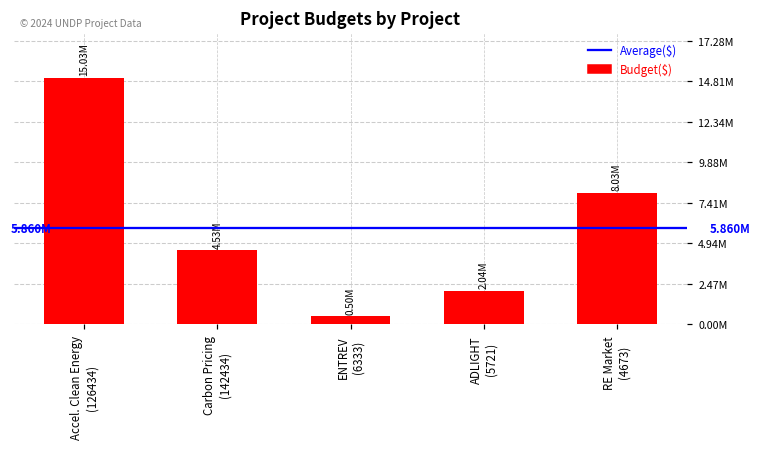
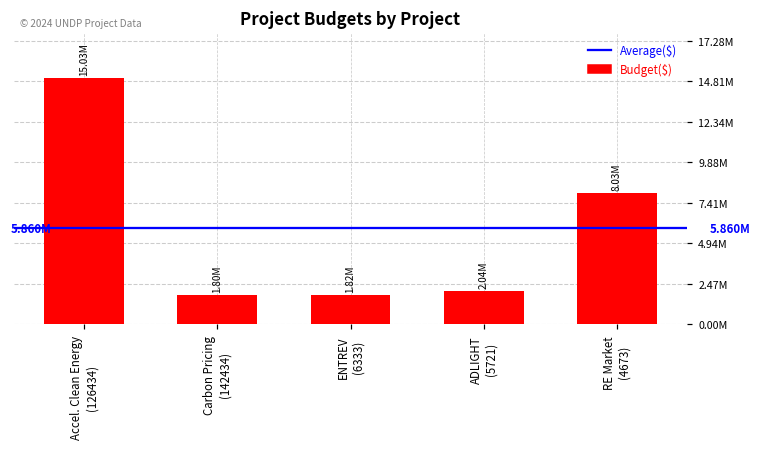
Carbon Pricing (142434): 4.53M -> 1.80M
ENTREV (6333): 0.50M -> 1.82M
